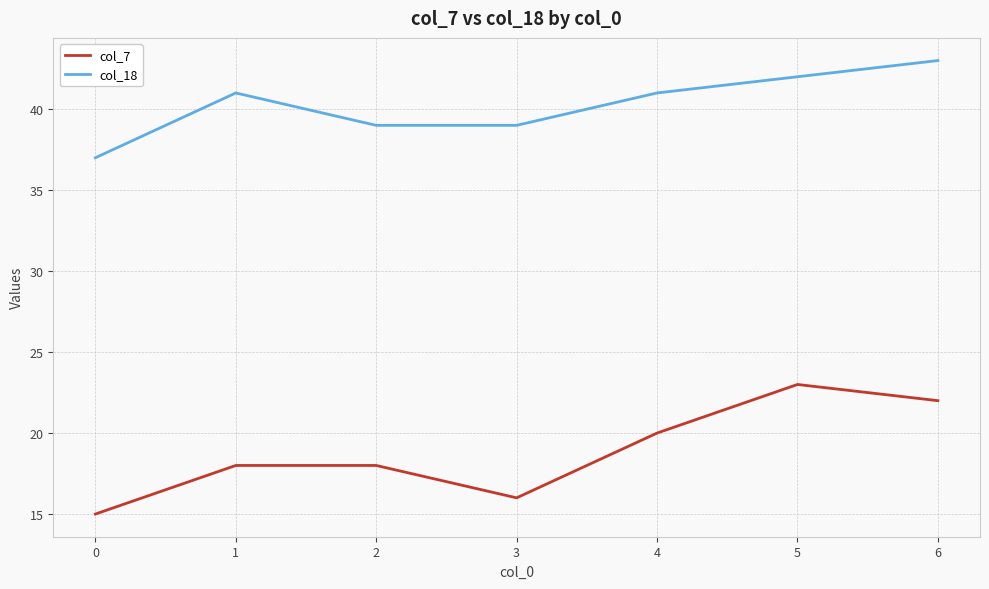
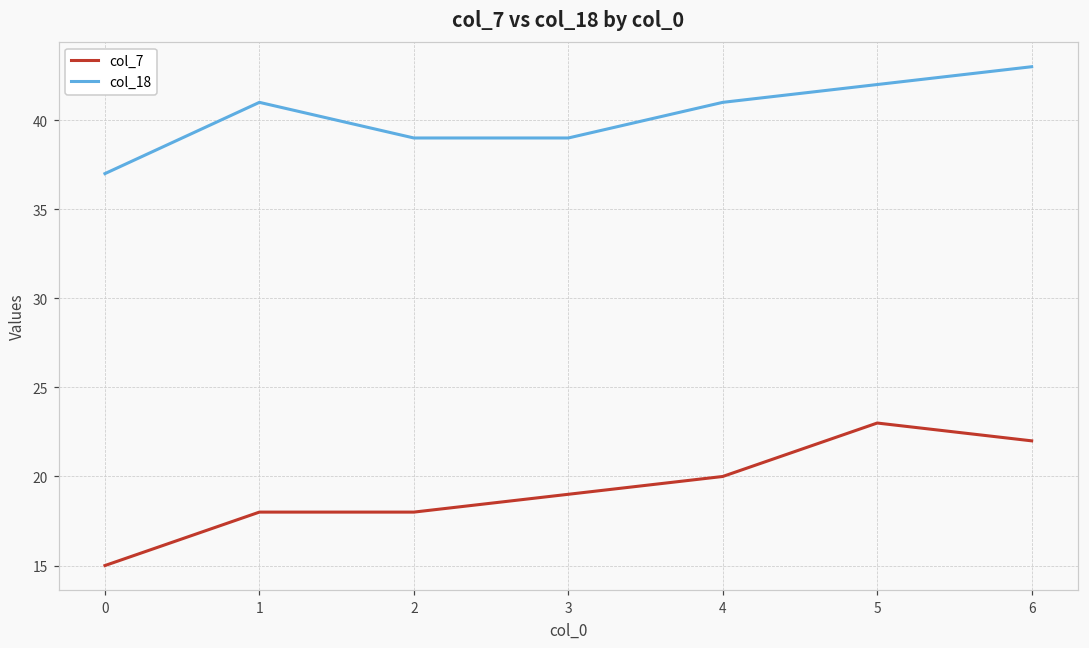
col_7, 3: 16 -> 19
